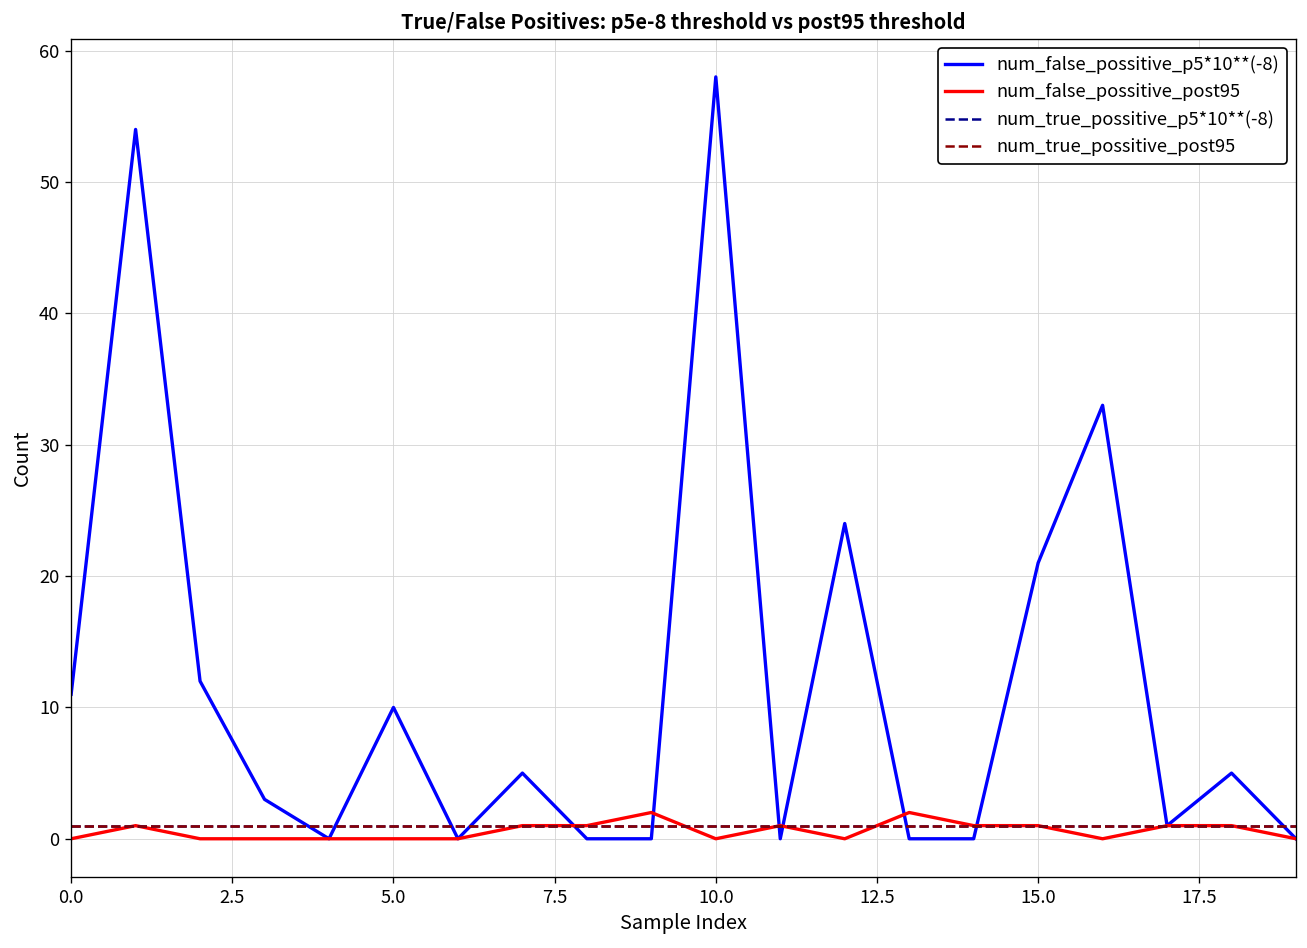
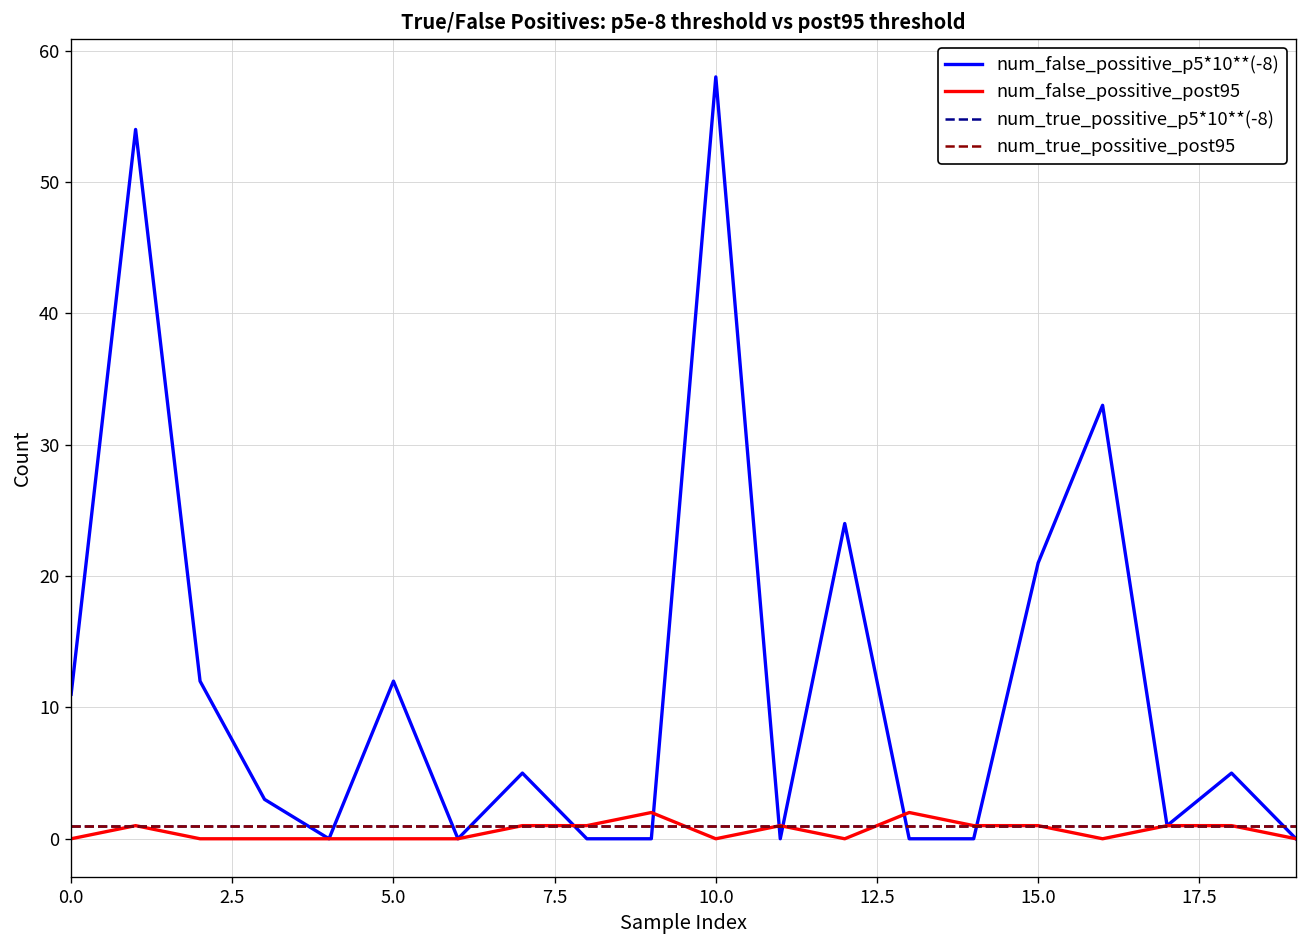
num_false_possitive_p5*10**(-8), 5.0: 10 -> 12
